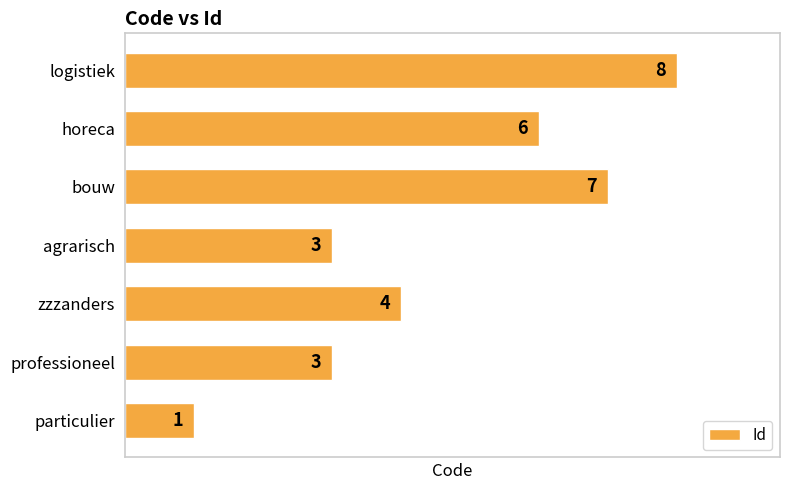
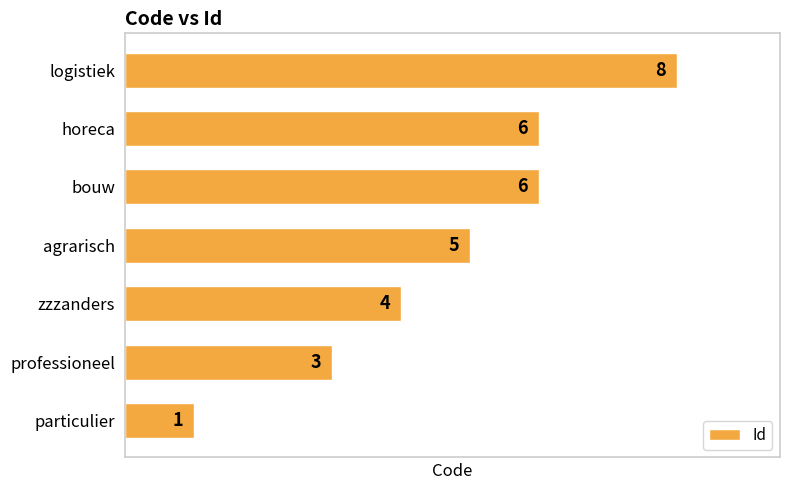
bouw: 7 -> 6
agrarisch: 3 -> 5
